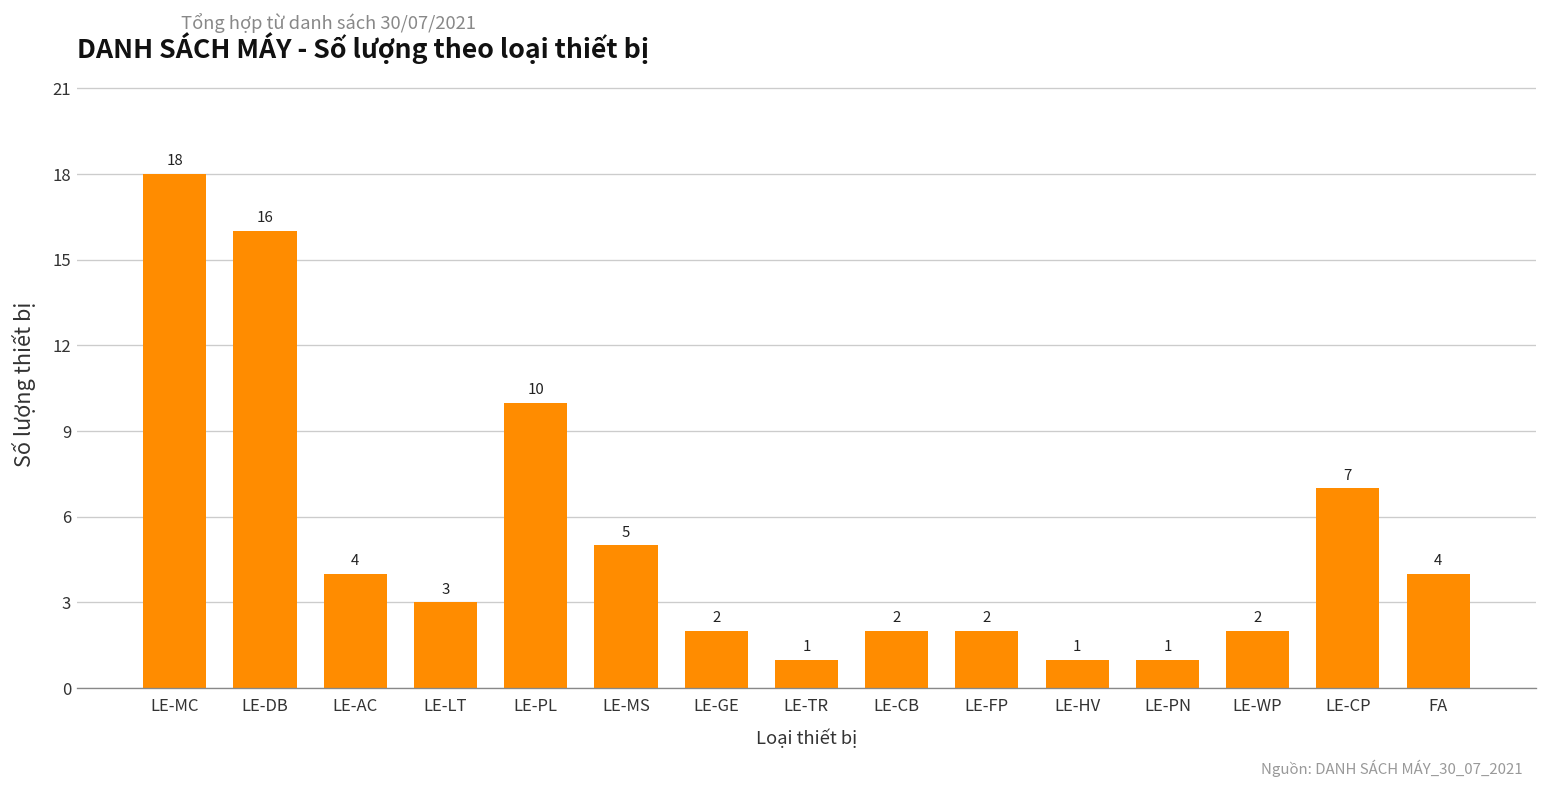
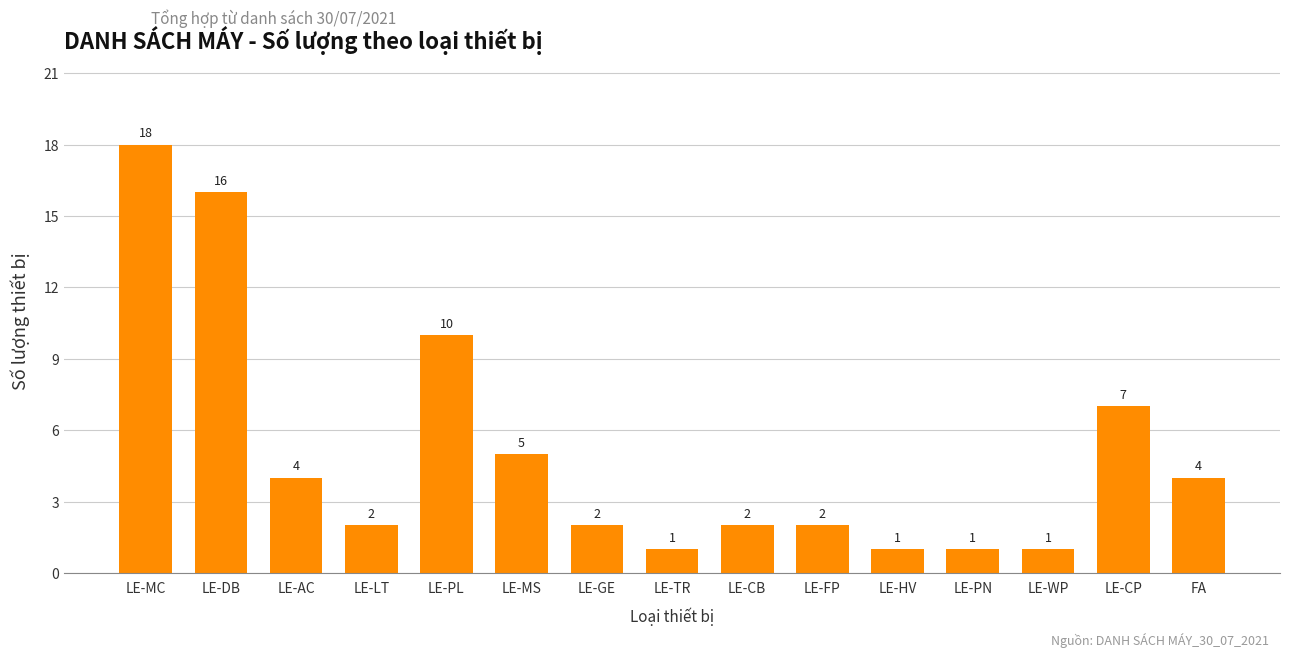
LE-LT: 3 -> 2
LE-WP: 2 -> 1
